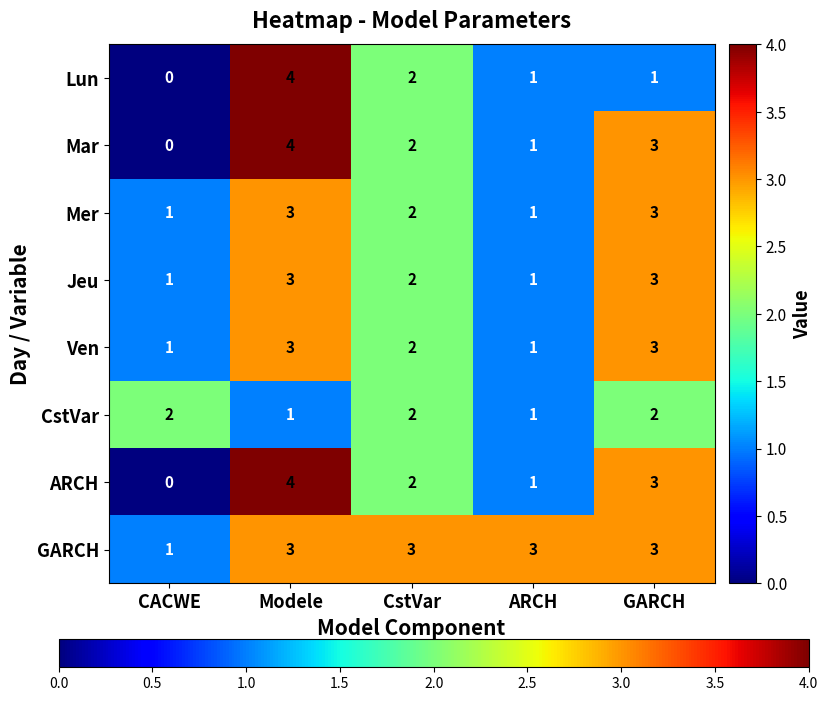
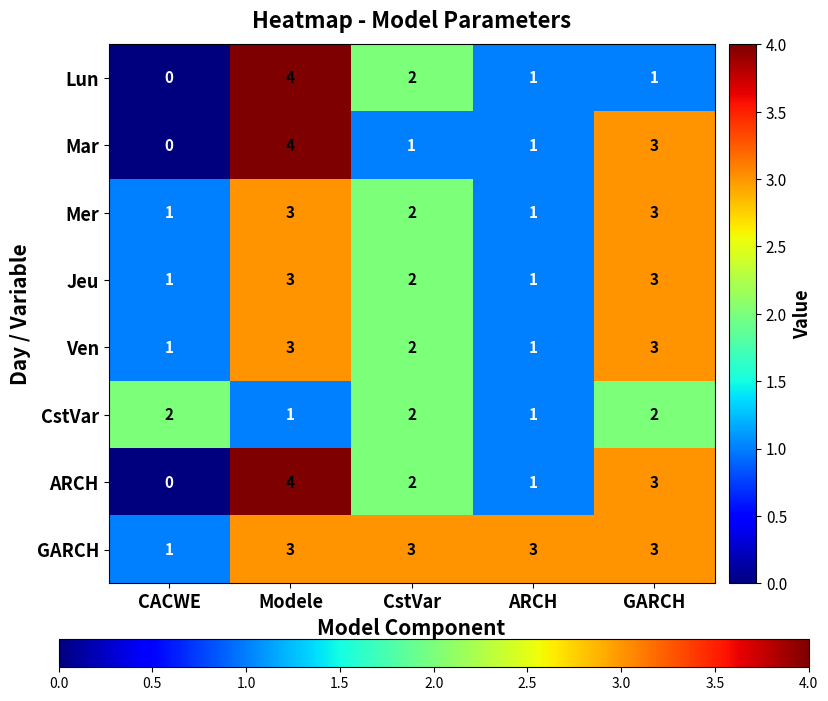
Mar, CstVar: 2 -> 1
